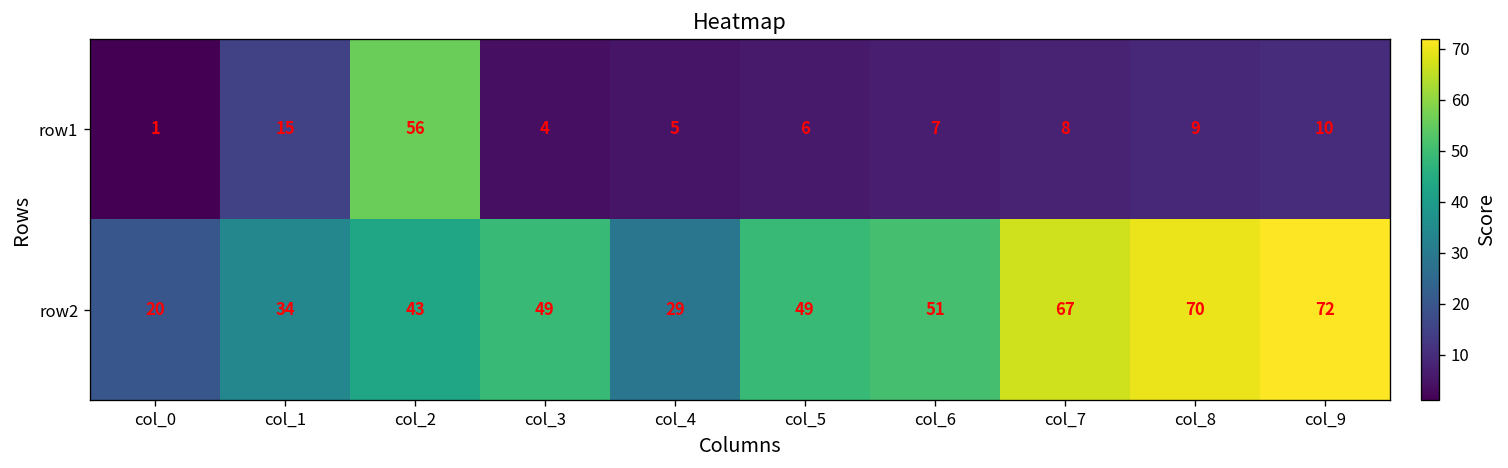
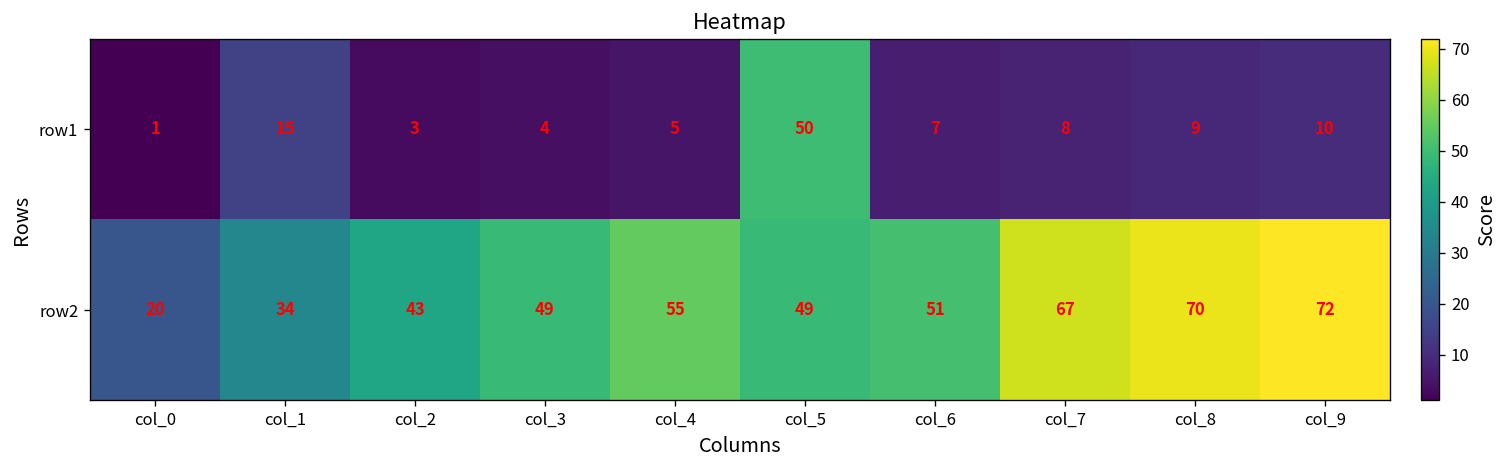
row1, col_2: 56 -> 3
row1, col_5: 6 -> 50
row2, col_4: 29 -> 55
